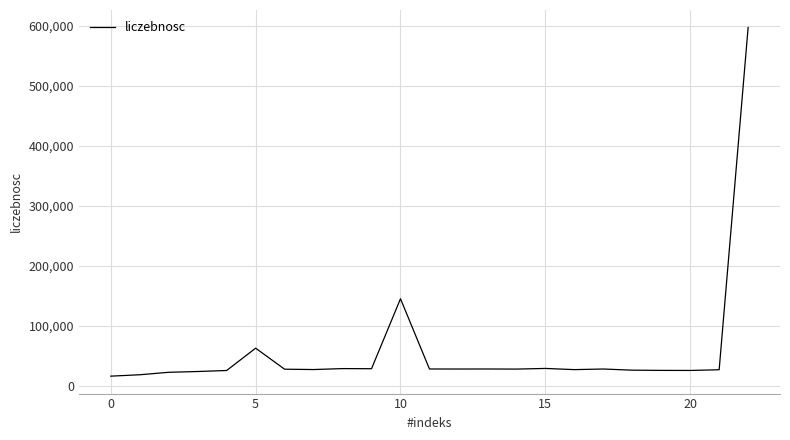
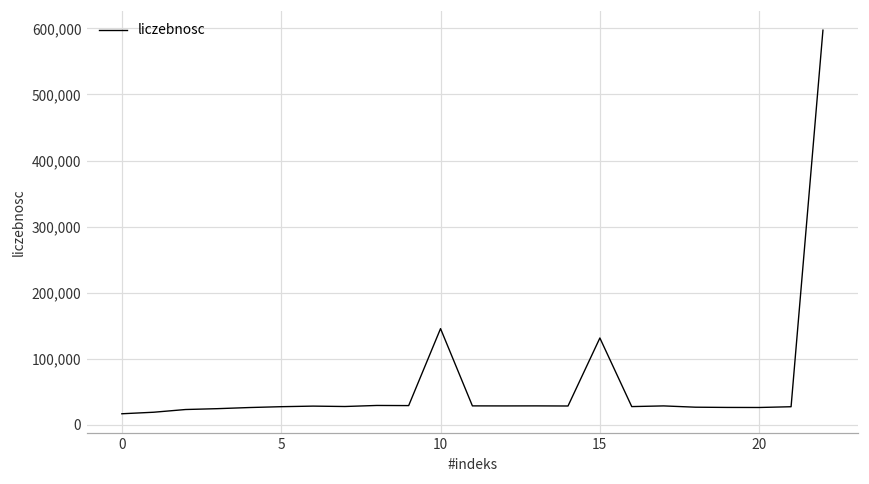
5: 60,000 -> 30,000
15: 30,000 -> 130,000
